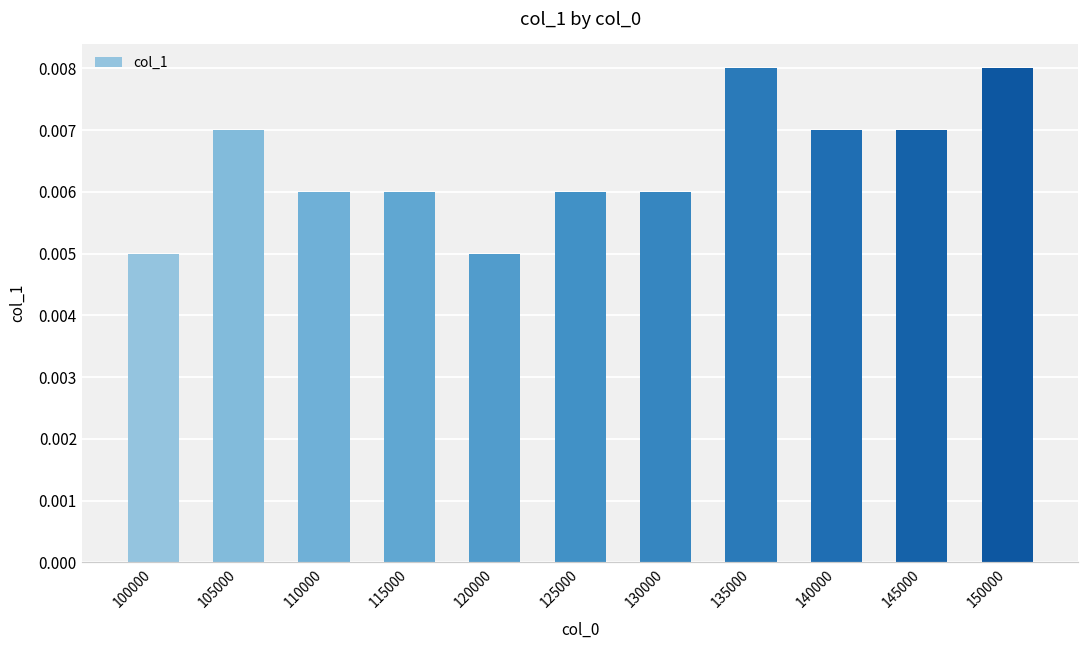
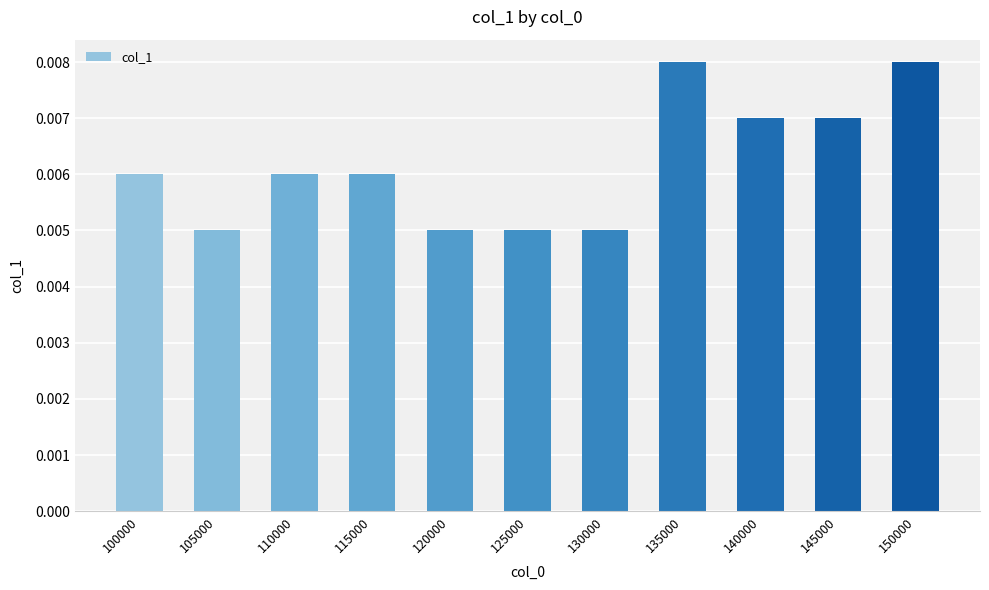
100000: 0.005 -> 0.006
105000: 0.007 -> 0.005
125000: 0.006 -> 0.005
130000: 0.006 -> 0.005
